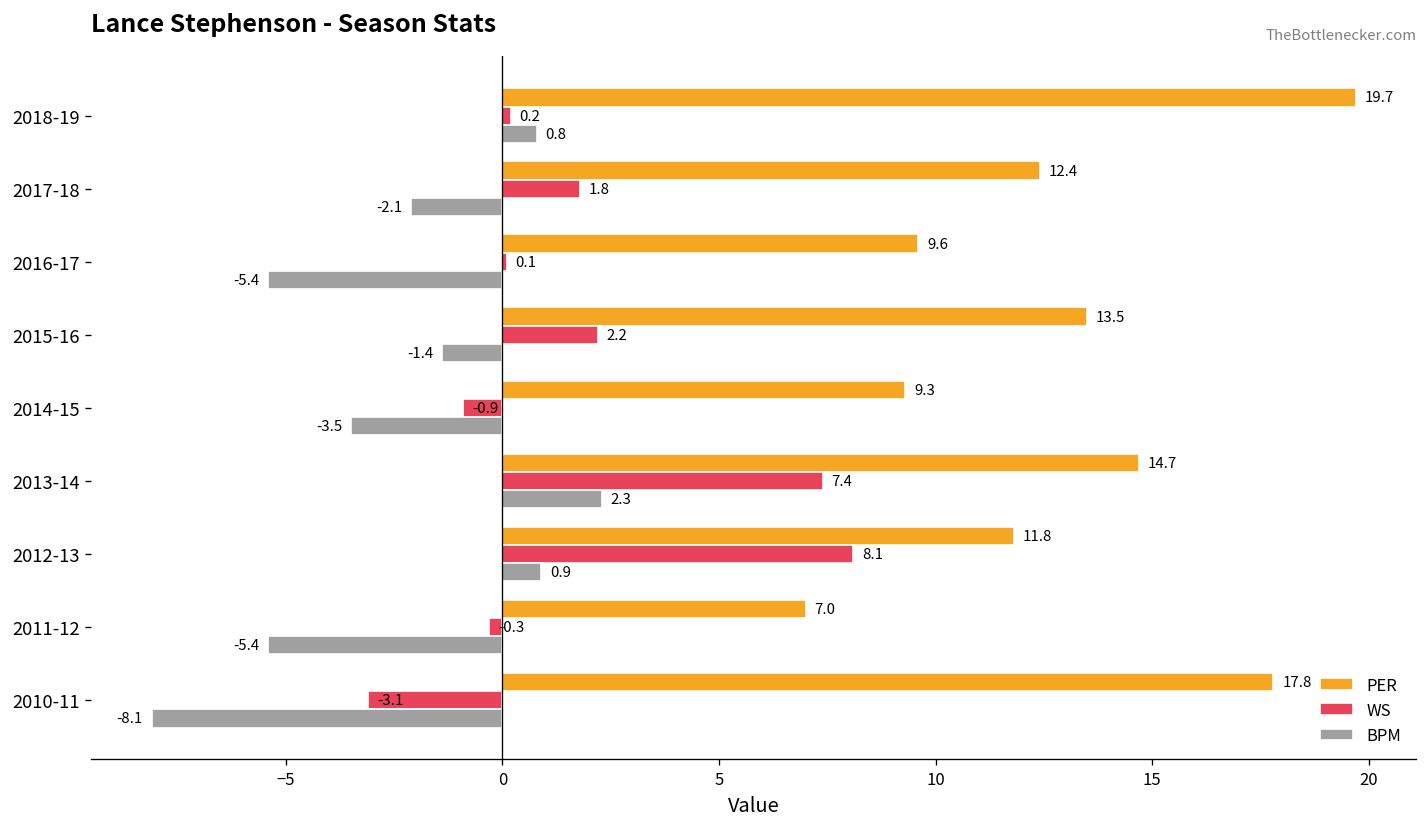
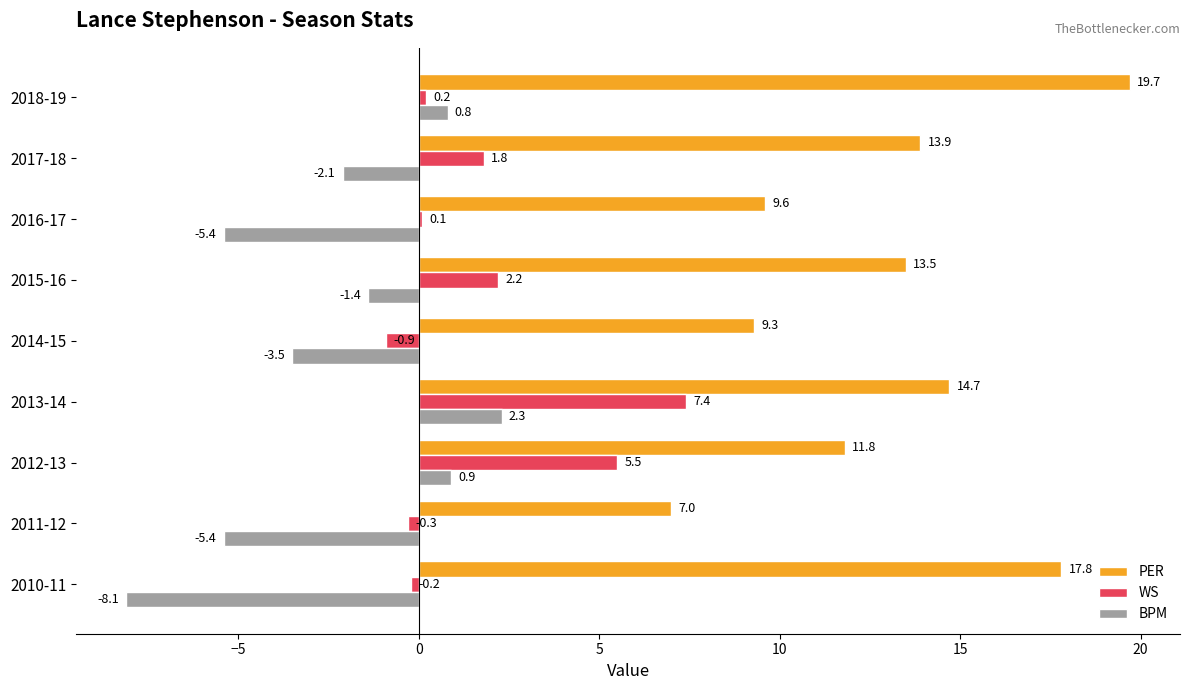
PER, 2017-18: 12.4 -> 13.9
WS, 2012-13: 8.1 -> 5.5
WS, 2010-11: -3.1 -> -0.2
